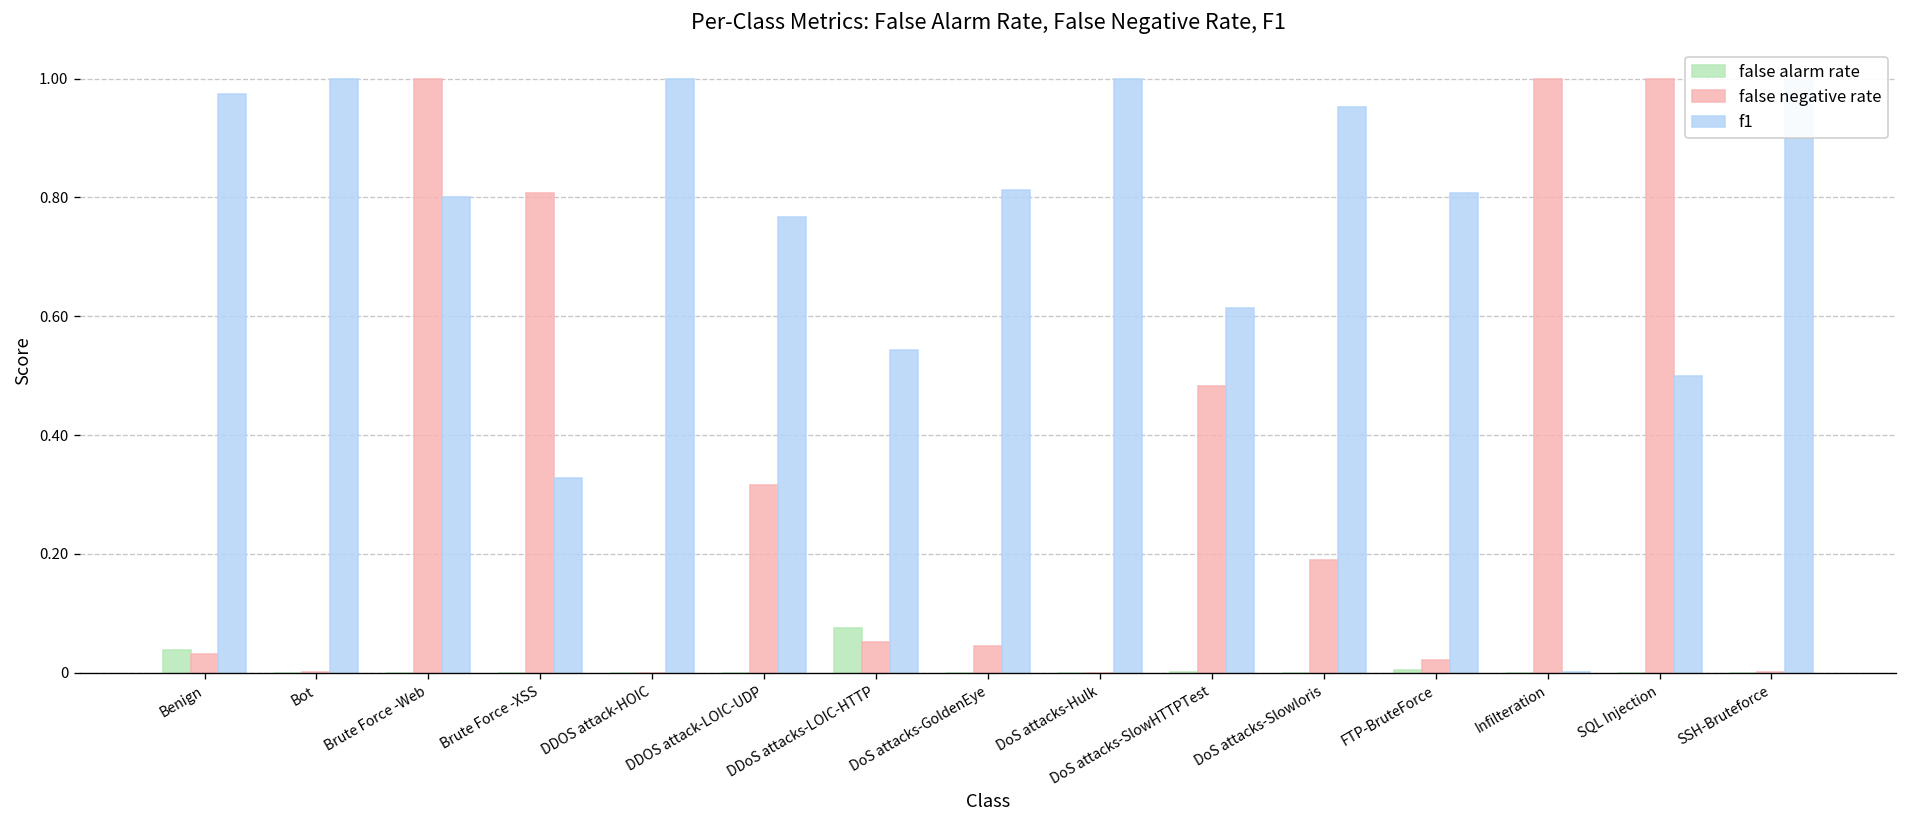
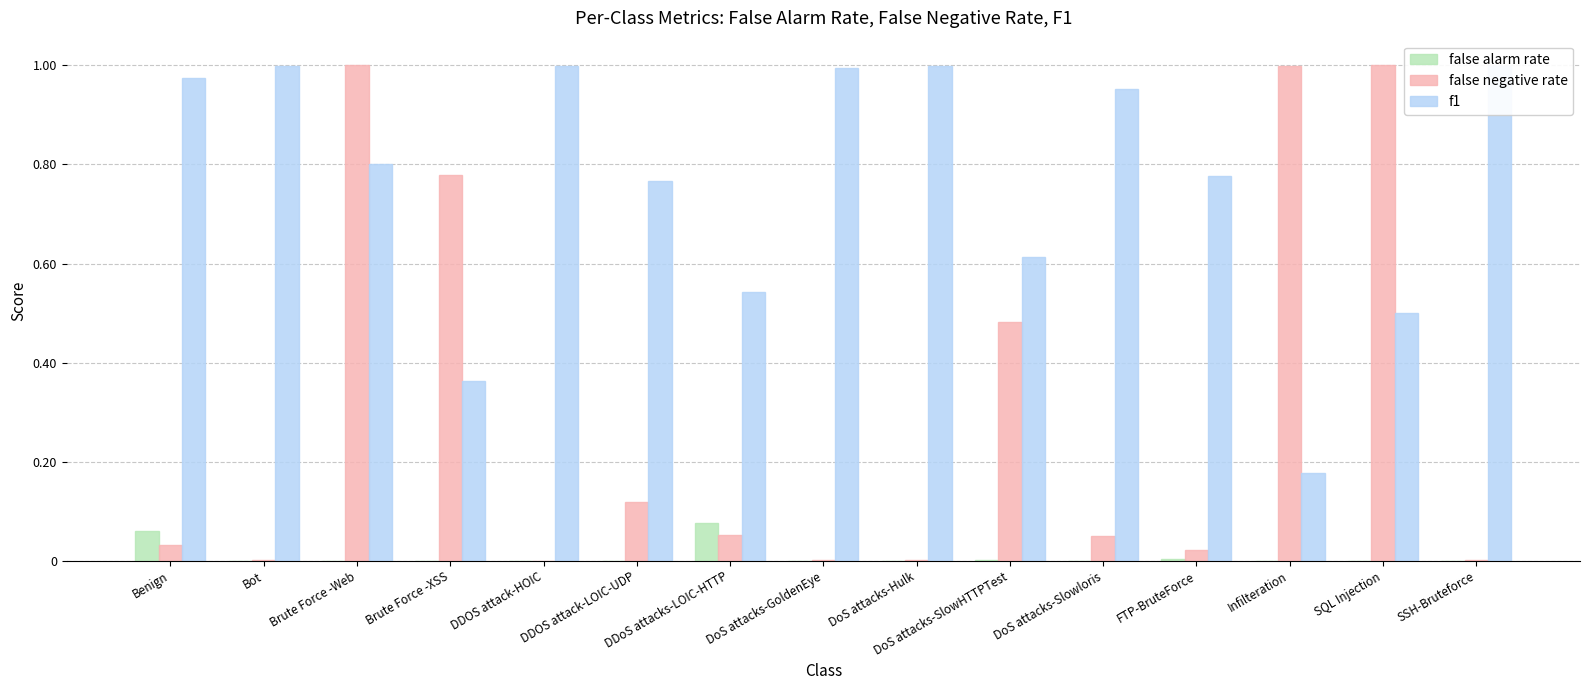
false alarm rate, Benign: 0.04 -> 0.06
false negative rate, Brute Force -XSS: 0.81 -> 0.78
f1, Brute Force -XSS: 0.33 -> 0.36
false negative rate, DDOS attack-LOIC-UDP: 0.32 -> 0.12
false negative rate, DoS attacks-GoldenEye: 0.04 -> 0.00
f1, DoS attacks-GoldenEye: 0.81 -> 1.00
false negative rate, DoS attacks-Slowloris: 0.19 -> 0.05
f1, FTP-BruteForce: 0.81 -> 0.78
f1, Infilteration: 0.00 -> 0.18
